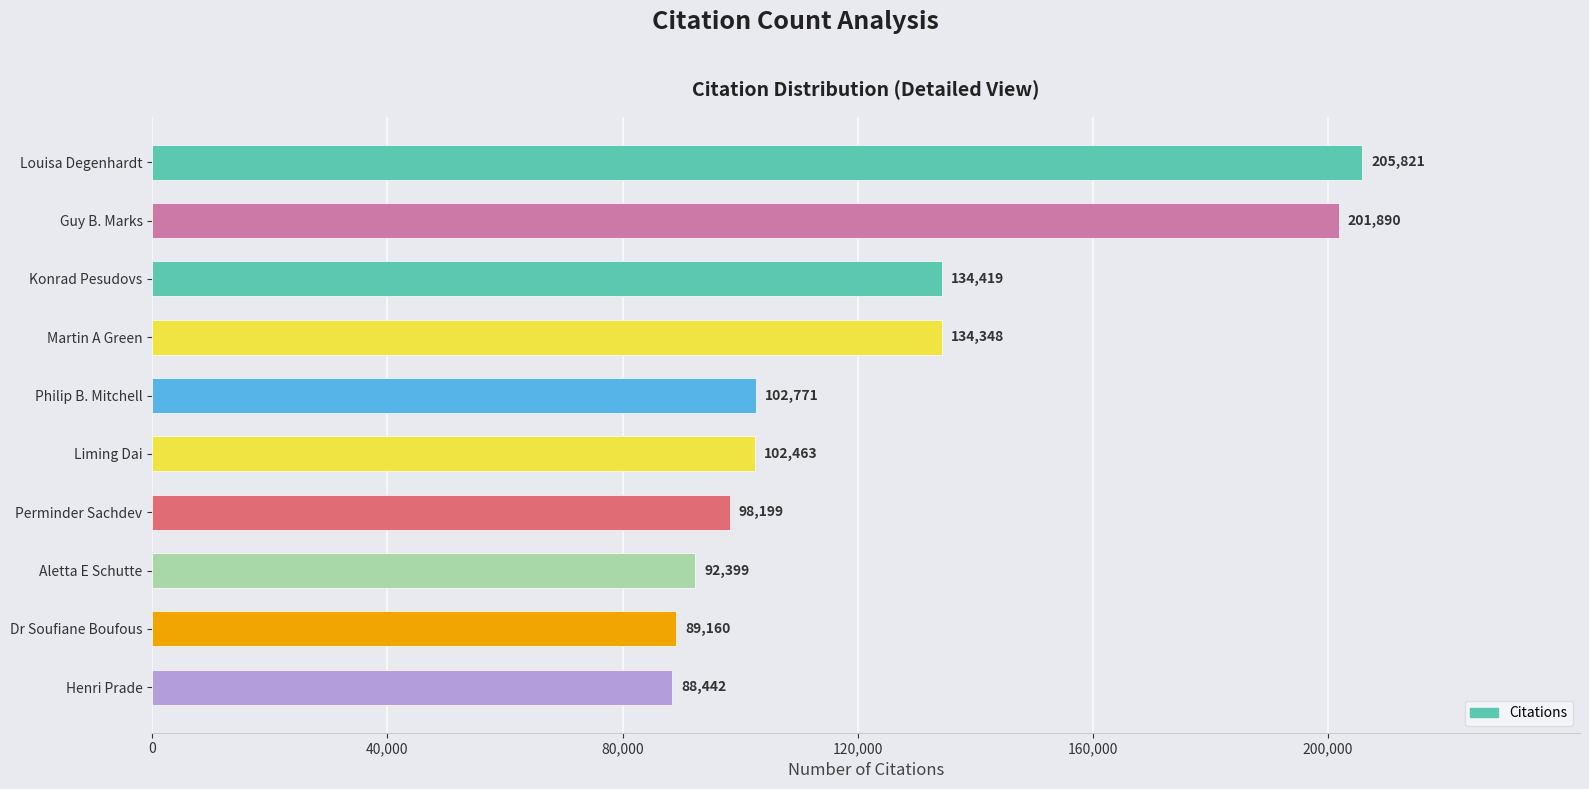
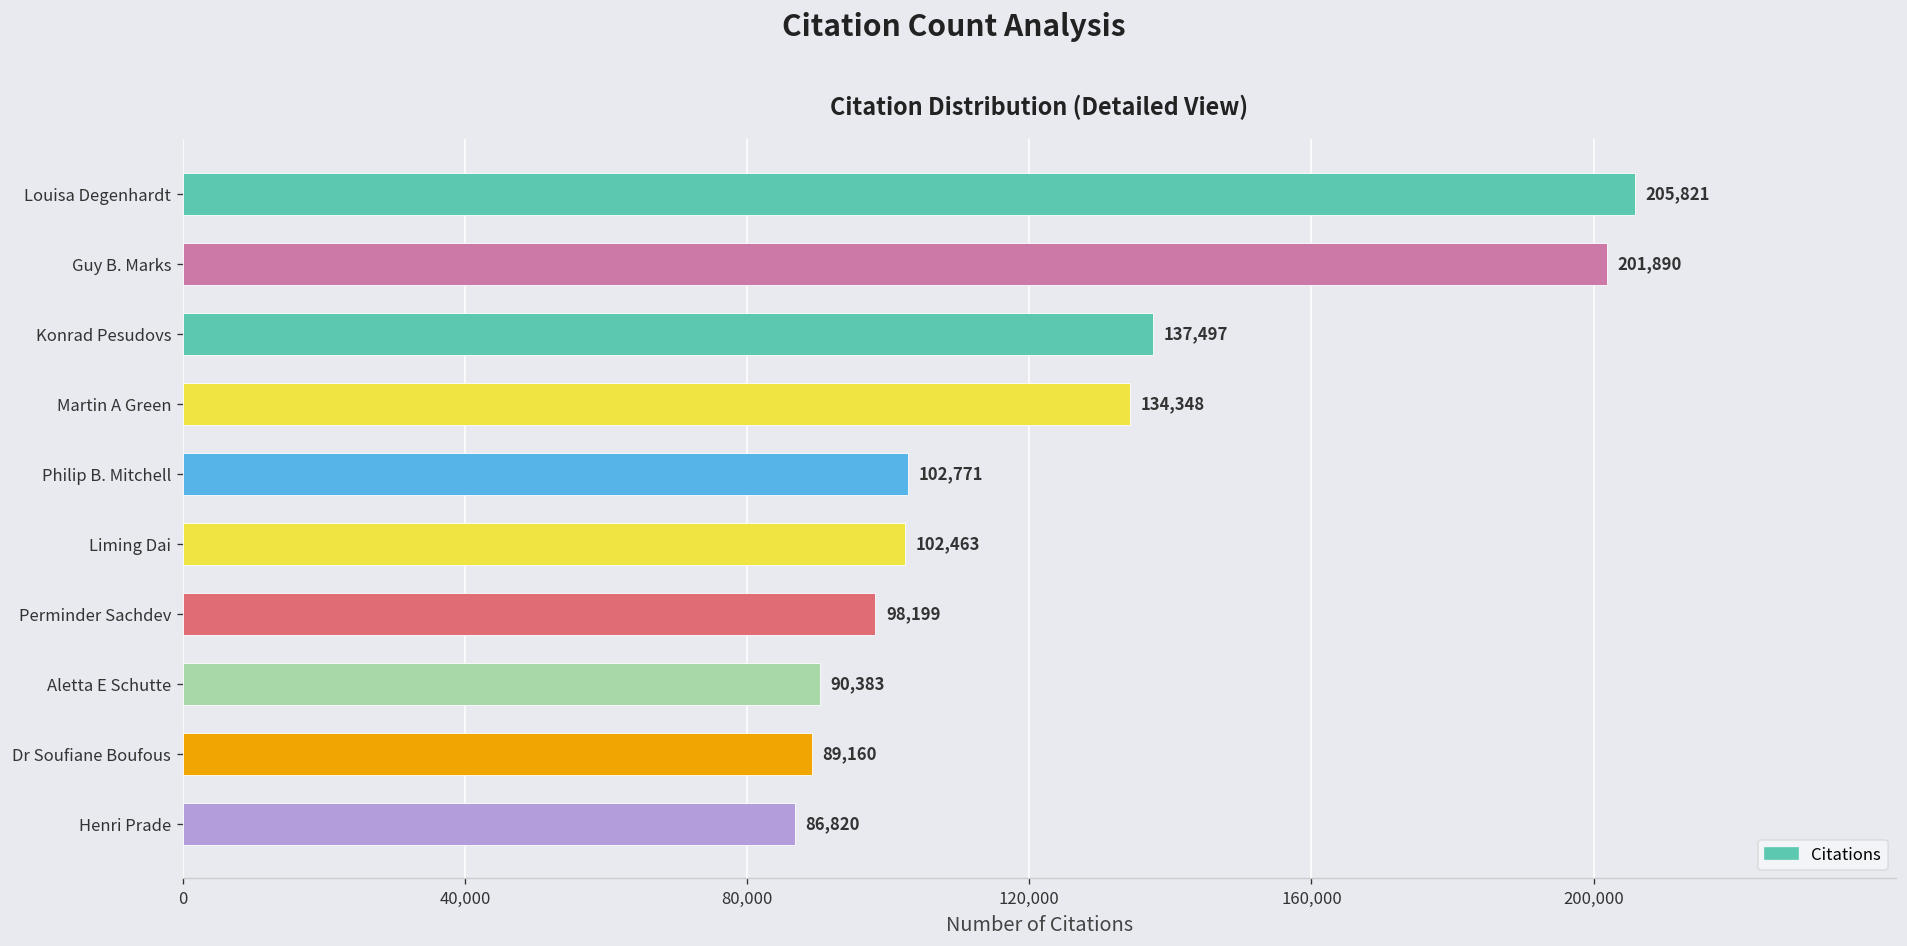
Konrad Pesudovs: 134,419 -> 137,497
Aletta E Schutte: 92,399 -> 90,383
Henri Prade: 88,442 -> 86,820
